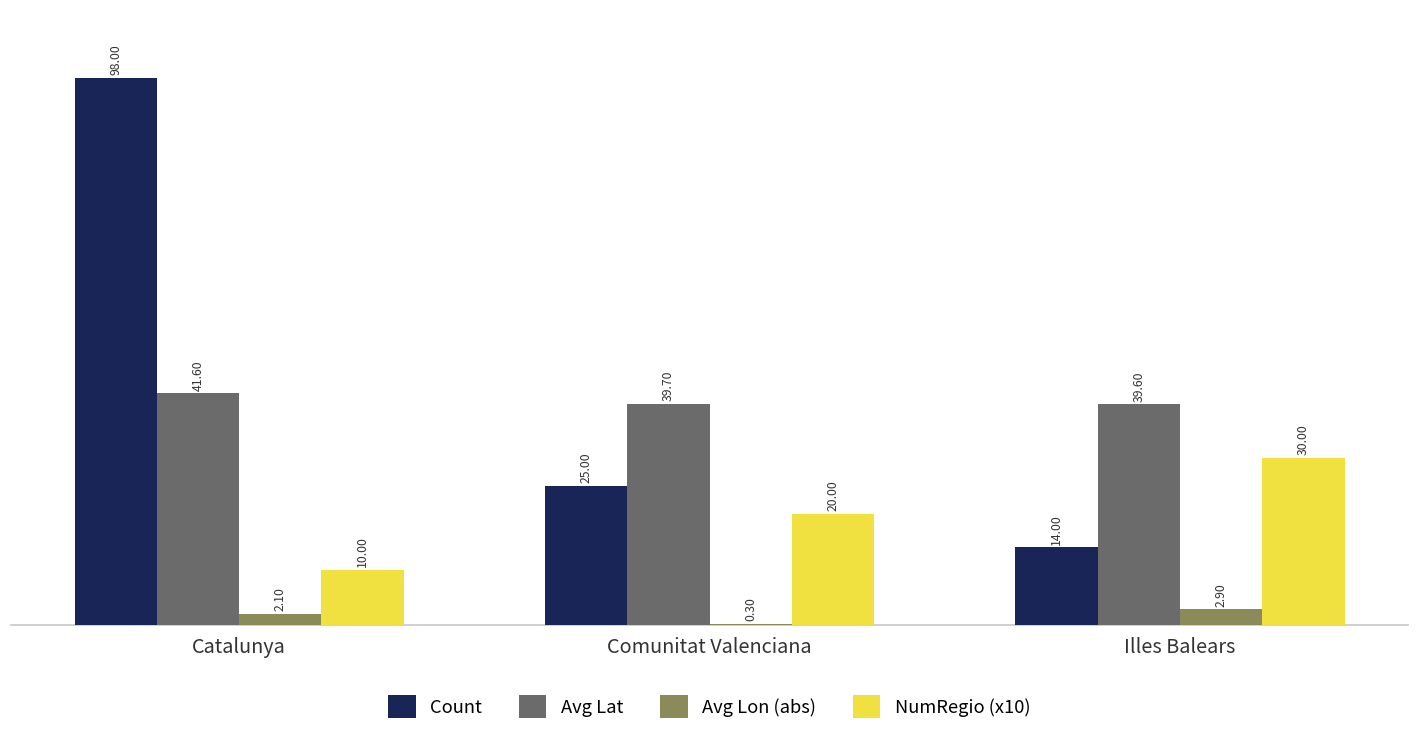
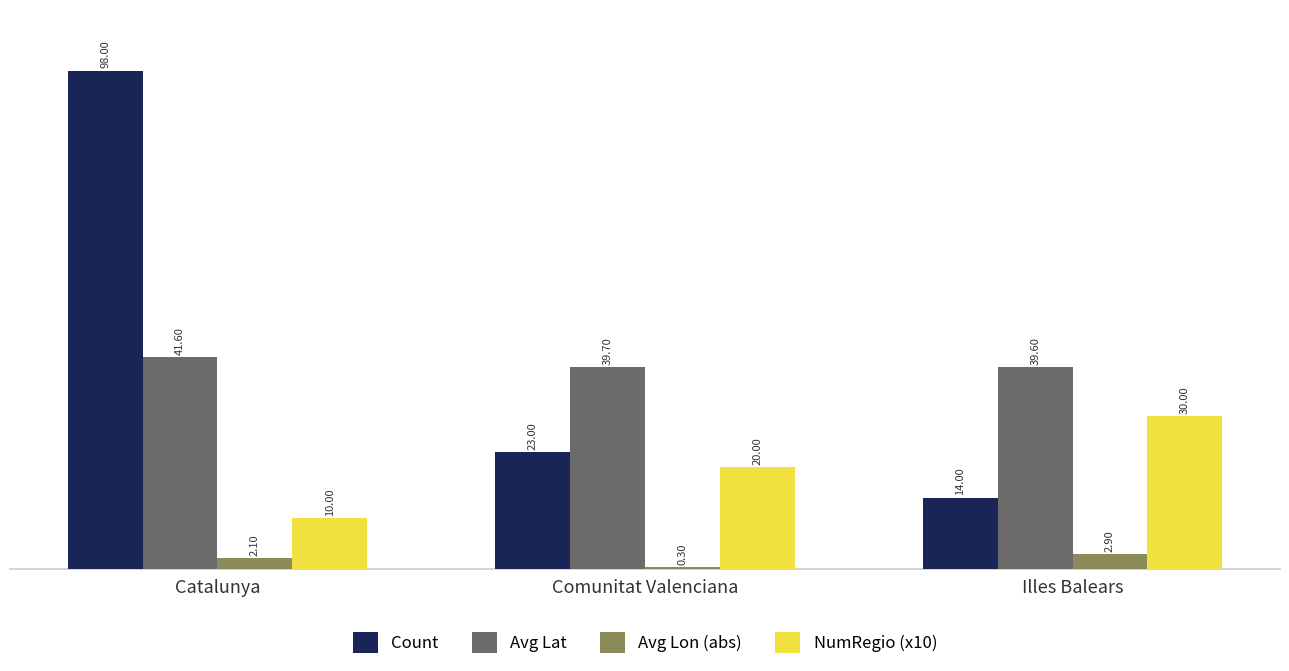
Count, Comunitat Valenciana: 25.00 -> 23.00
